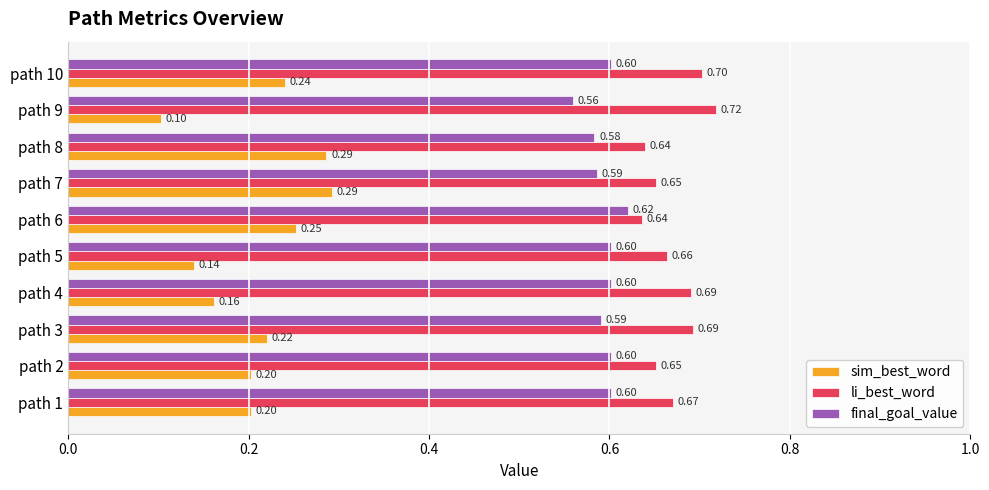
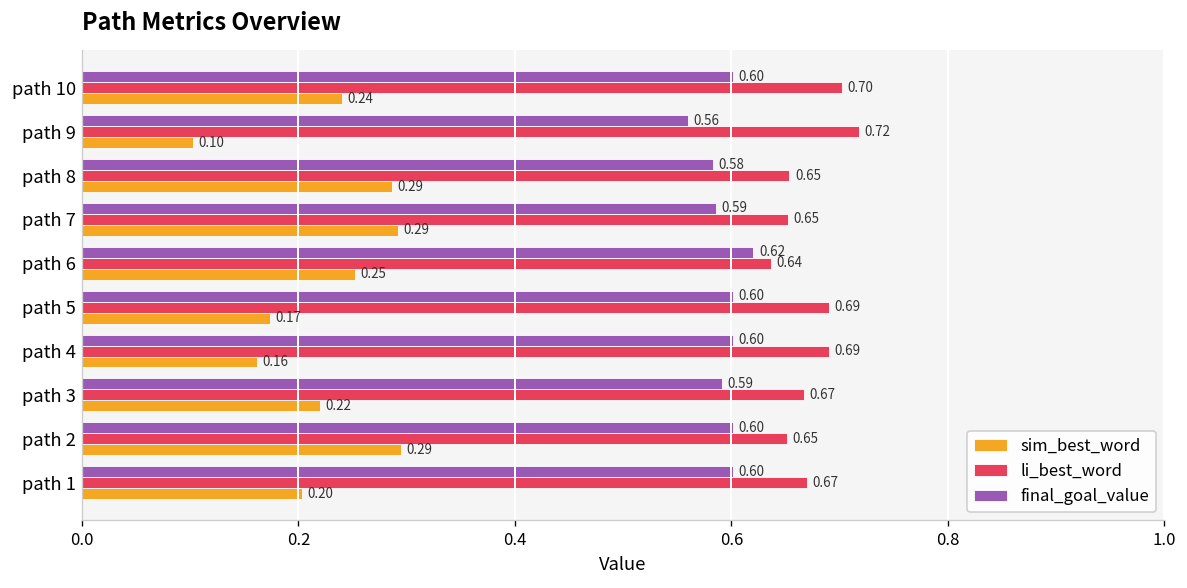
li_best_word, path 8: 0.64 -> 0.65
li_best_word, path 5: 0.66 -> 0.69
sim_best_word, path 5: 0.14 -> 0.17
li_best_word, path 3: 0.69 -> 0.67
sim_best_word, path 2: 0.20 -> 0.29
